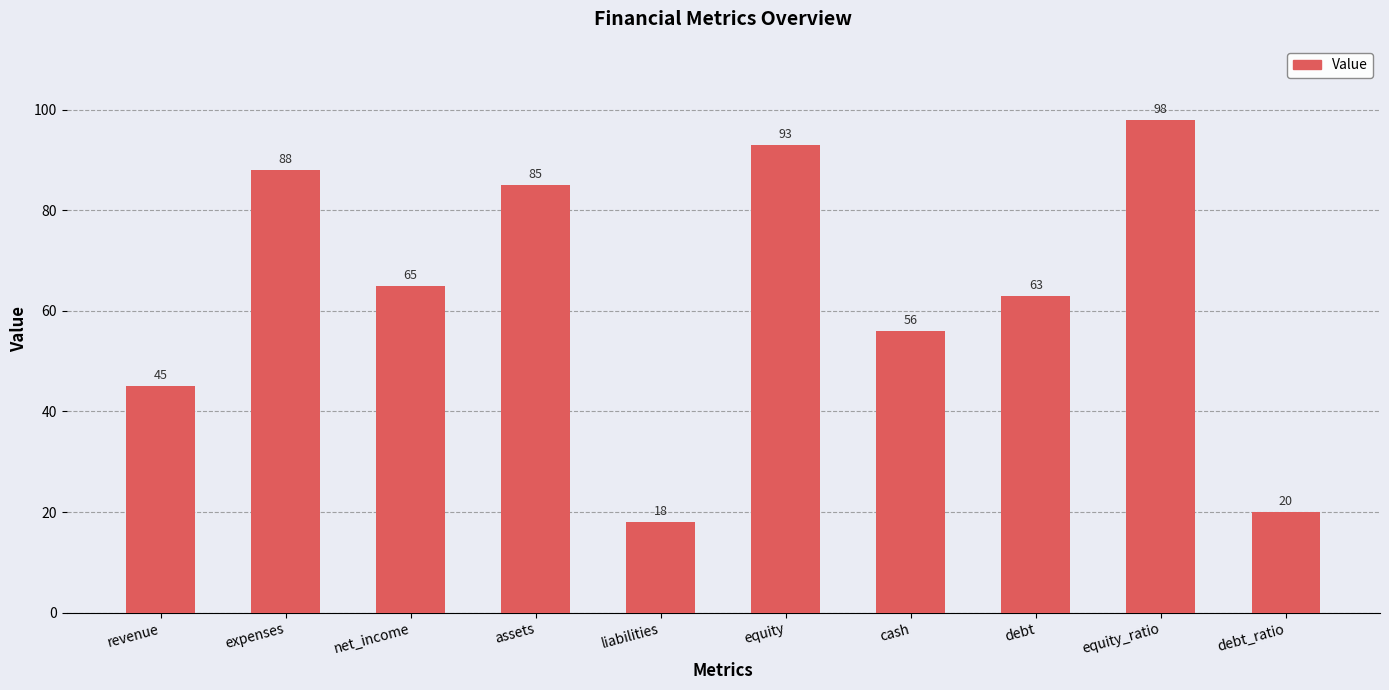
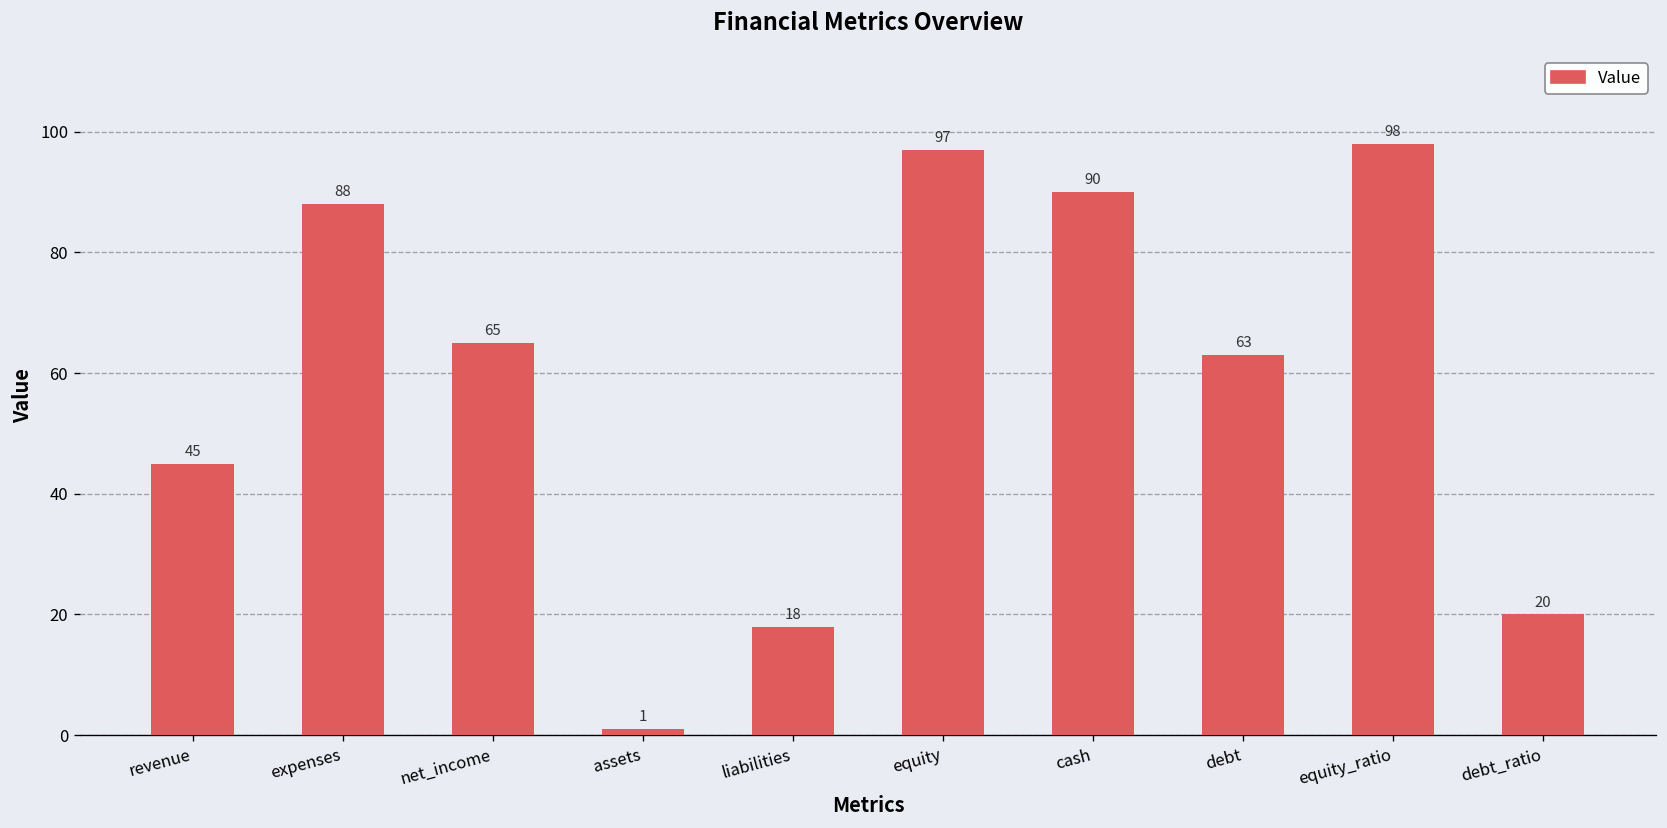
assets: 85 -> 1
equity: 93 -> 97
cash: 56 -> 90
